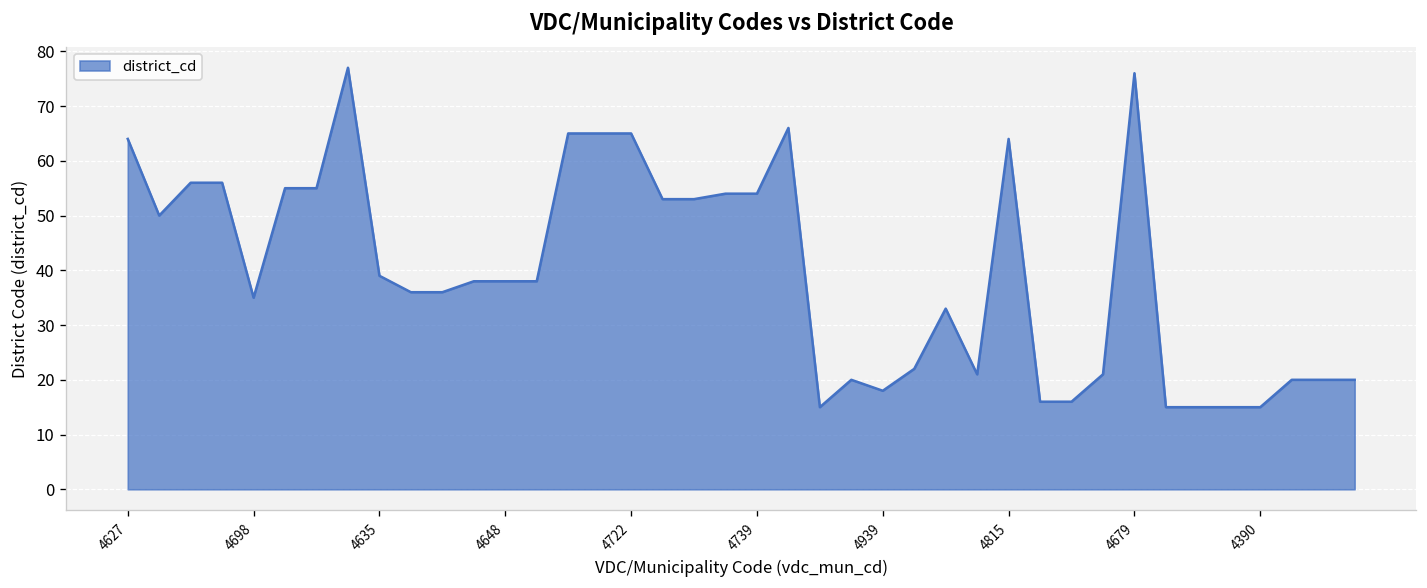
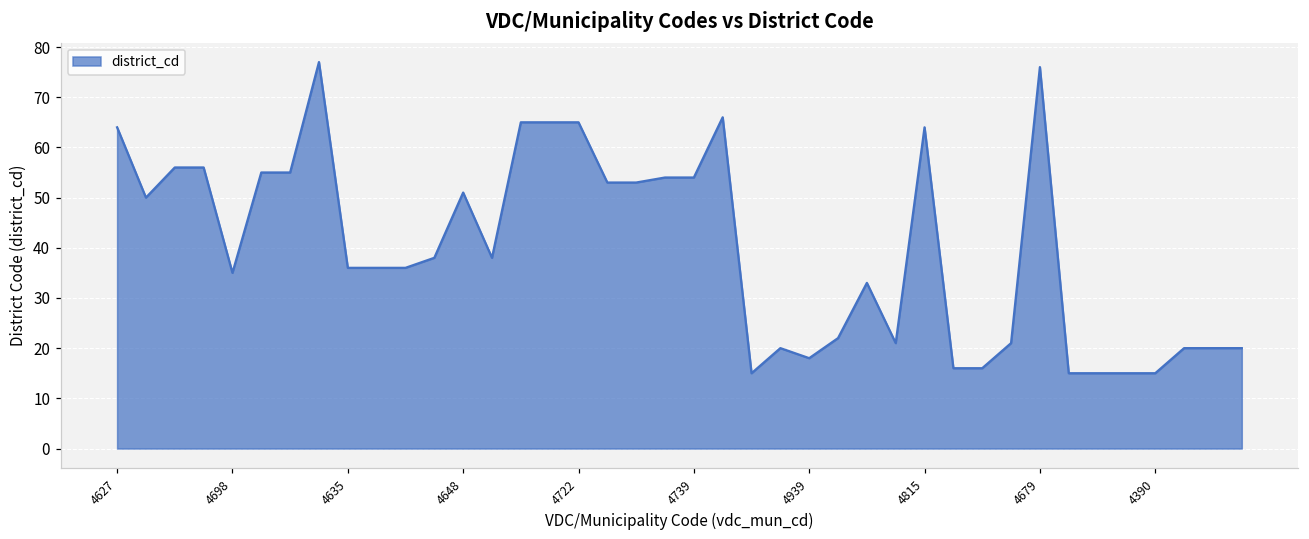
4635: 39 -> 36
4648: 38 -> 51
